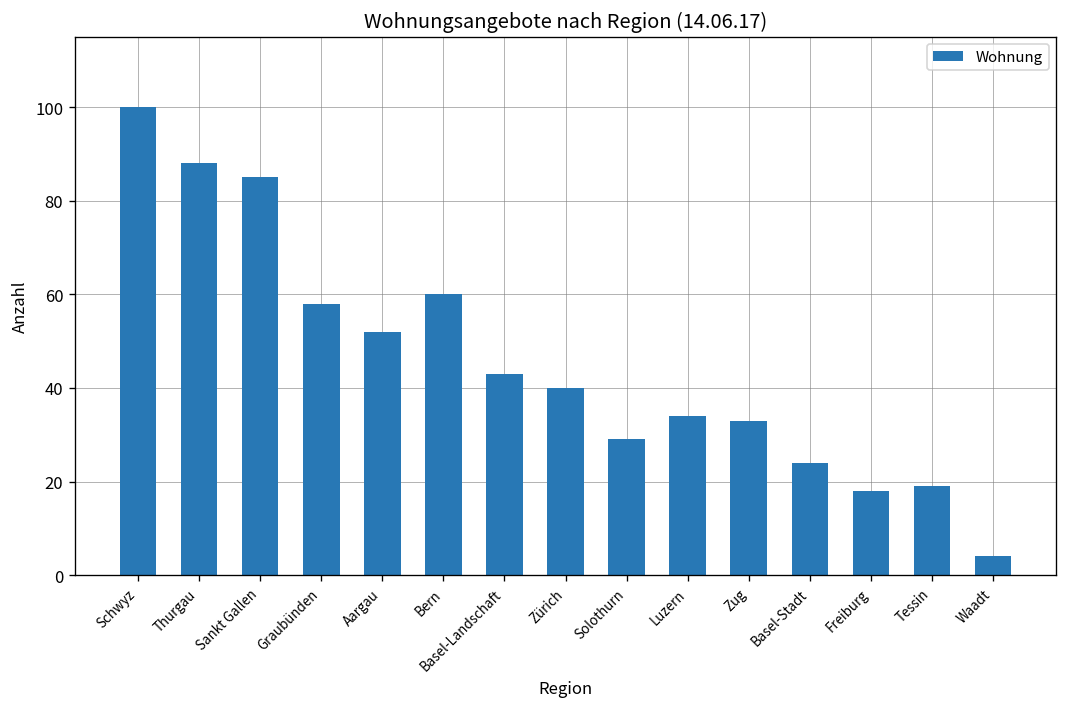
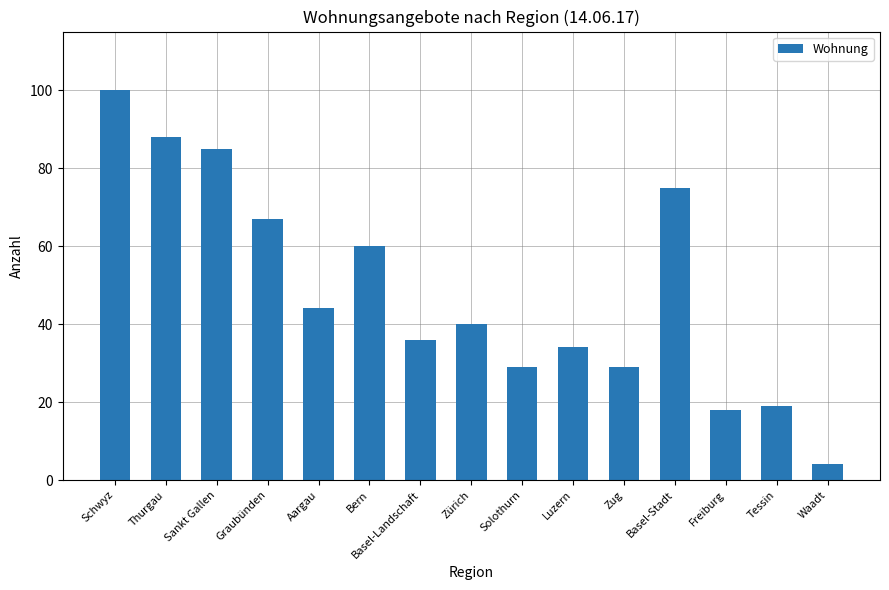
Graubünden: 58 -> 67
Aargau: 52 -> 44
Basel-Landschaft: 43 -> 36
Zug: 33 -> 29
Basel-Stadt: 24 -> 75
